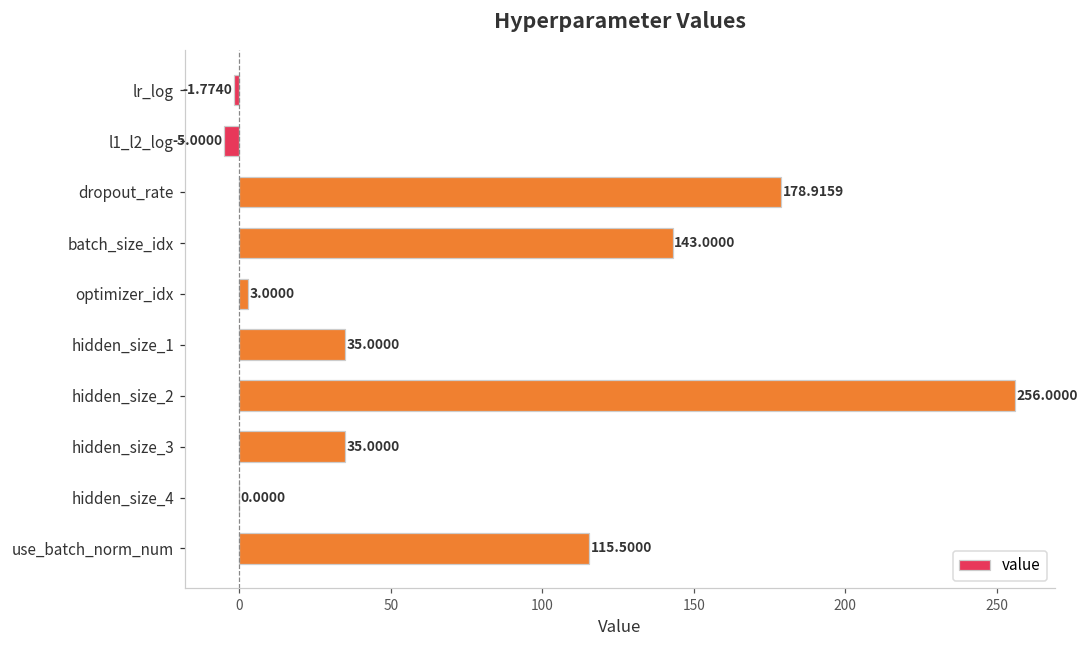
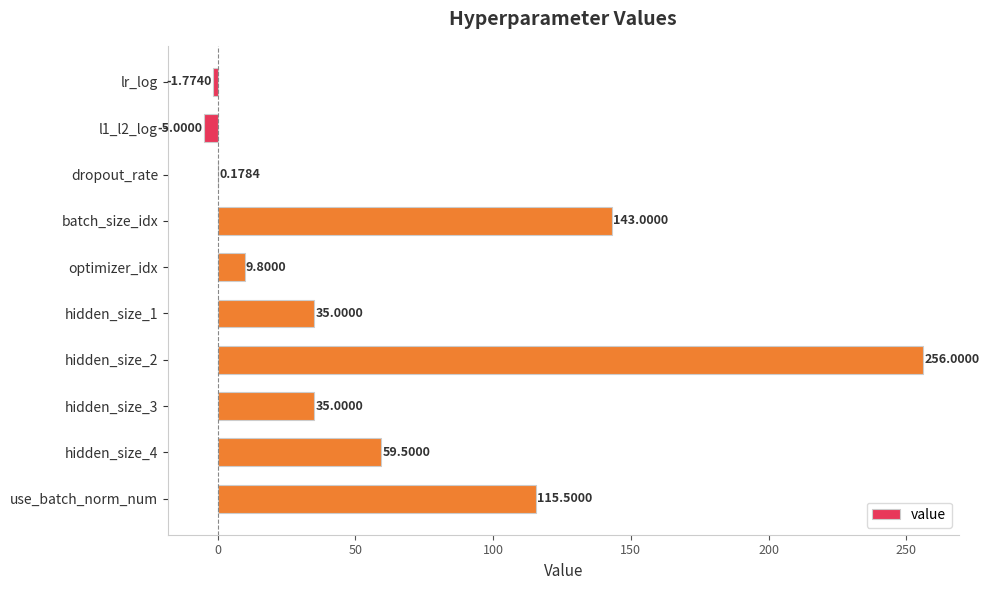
dropout_rate: 178.9159 -> 0.1784
optimizer_idx: 3.0000 -> 9.8000
hidden_size_4: 0.0000 -> 59.5000
